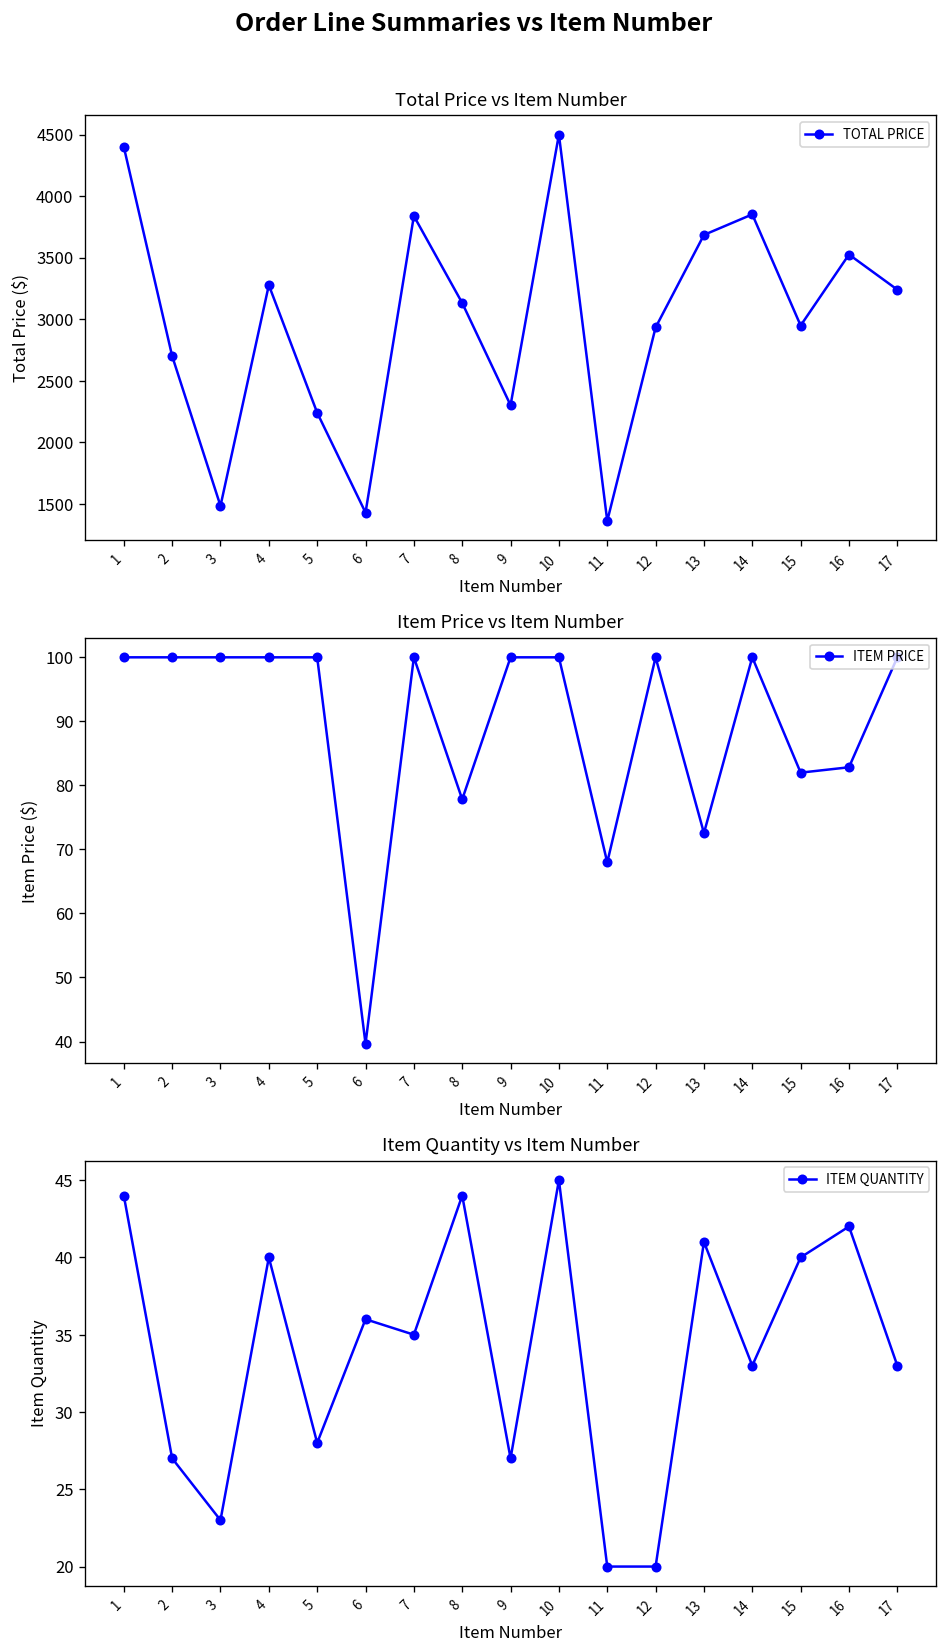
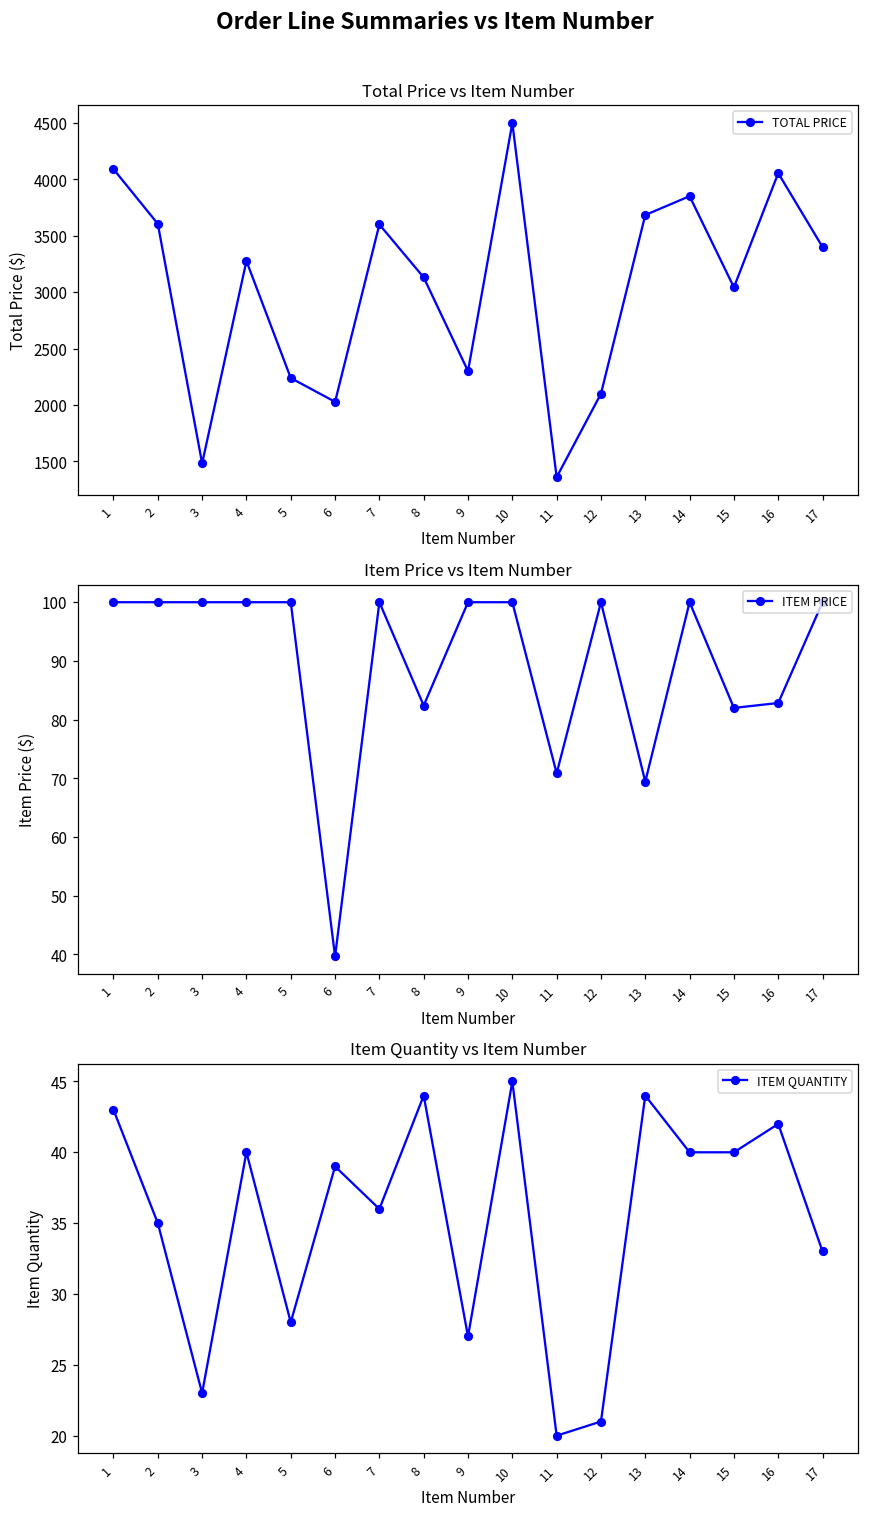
Total Price vs Item Number, 1: 4400 -> 4090
Total Price vs Item Number, 2: 2700 -> 3610
Total Price vs Item Number, 6: 1430 -> 2030
Total Price vs Item Number, 7: 3840 -> 3600
Total Price vs Item Number, 12: 2930 -> 2100
Total Price vs Item Number, 15: 2950 -> 3040
Total Price vs Item Number, 16: 3520 -> 4060
Total Price vs Item Number, 17: 3240 -> 3400
Item Price vs Item Number, 8: 78 -> 82
Item Price vs Item Number, 11: 68 -> 71
Item Price vs Item Number, 13: 73 -> 69
Item Quantity vs Item Number, 1: 44 -> 43
Item Quantity vs Item Number, 2: 27 -> 35
Item Quantity vs Item Number, 6: 36 -> 39
Item Quantity vs Item Number, 7: 35 -> 36
Item Quantity vs Item Number, 12: 20 -> 21
Item Quantity vs Item Number, 13: 41 -> 44
Item Quantity vs Item Number, 14: 33 -> 40
